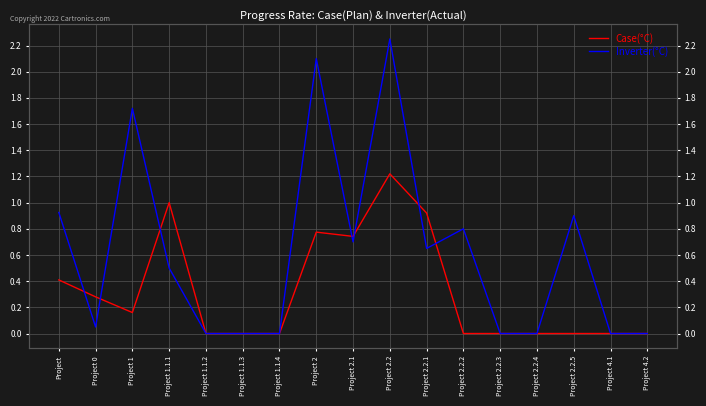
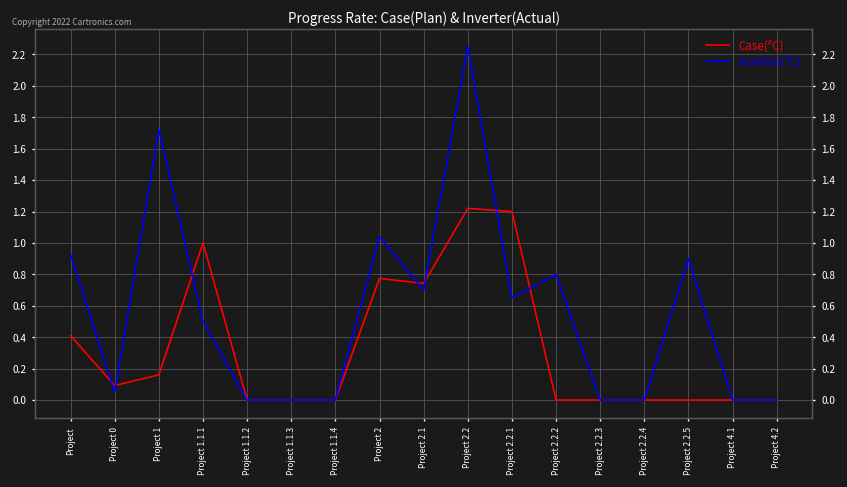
Case(°C), Project 0: 0.28 -> 0.09
Inverter(°C), Project 2: 2.10 -> 1.04
Case(°C), Project 2.2.1: 0.92 -> 1.20
